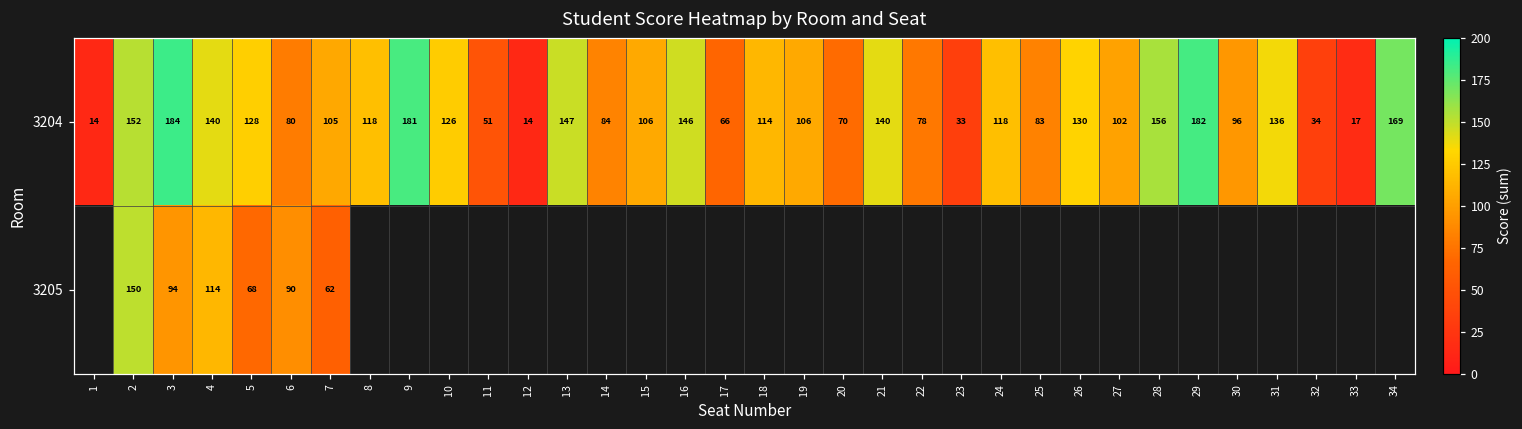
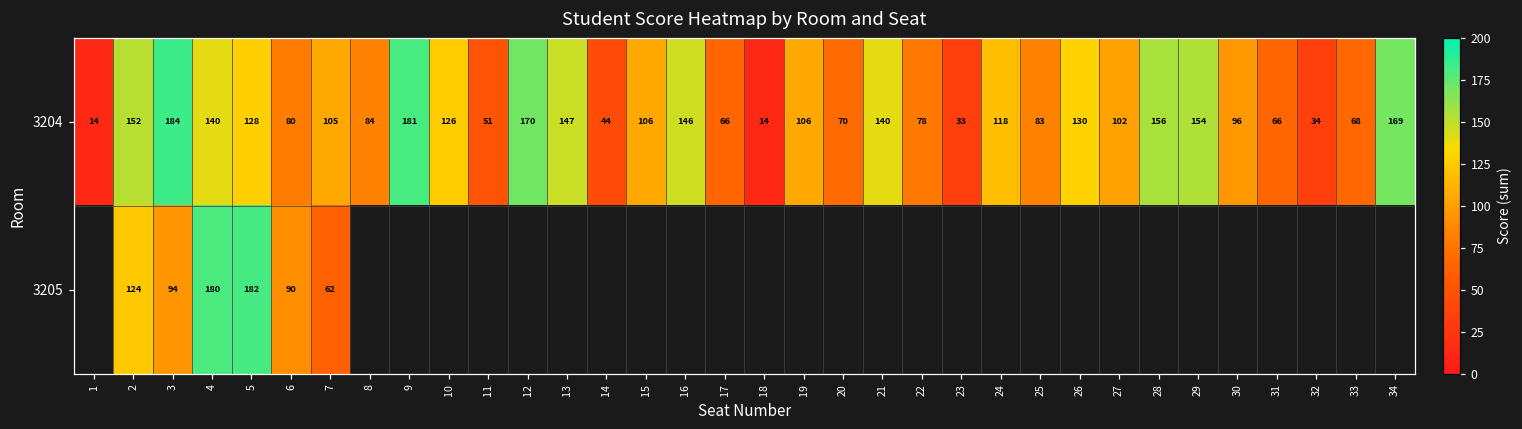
3204, 8: 118 -> 84
3204, 12: 14 -> 170
3204, 14: 84 -> 44
3204, 18: 114 -> 14
3204, 29: 182 -> 154
3204, 31: 136 -> 66
3204, 33: 17 -> 68
3205, 2: 150 -> 124
3205, 4: 114 -> 180
3205, 5: 68 -> 182
